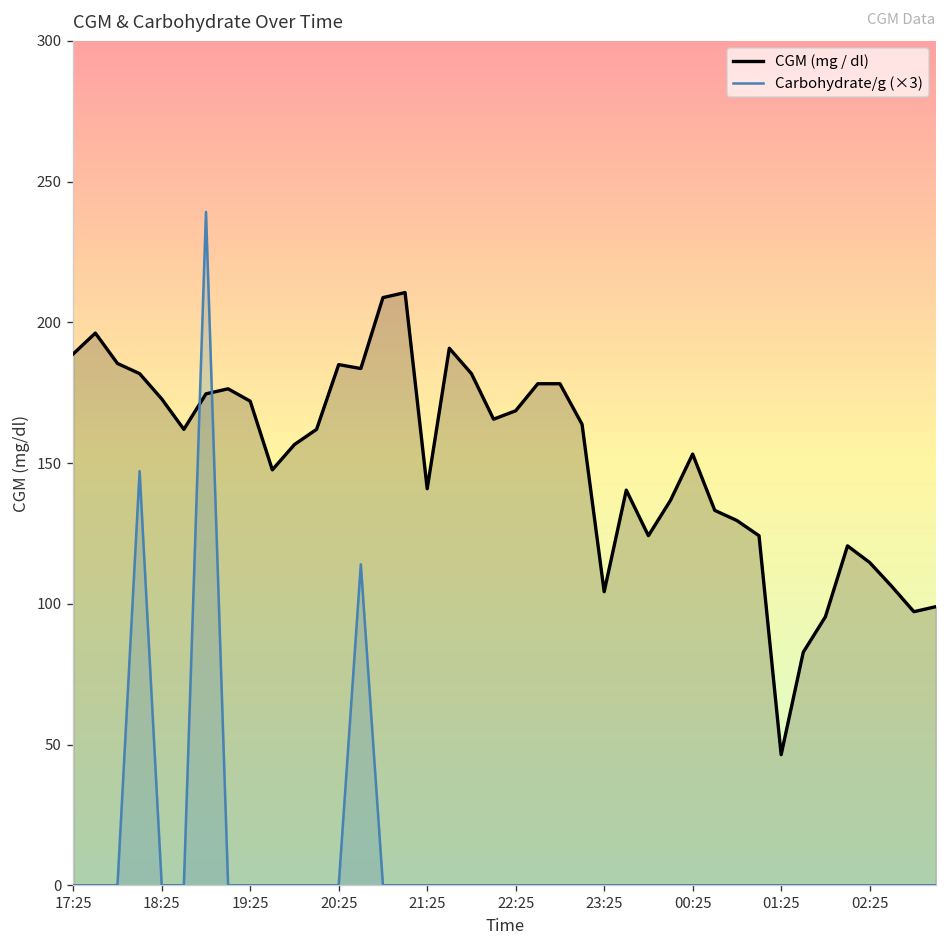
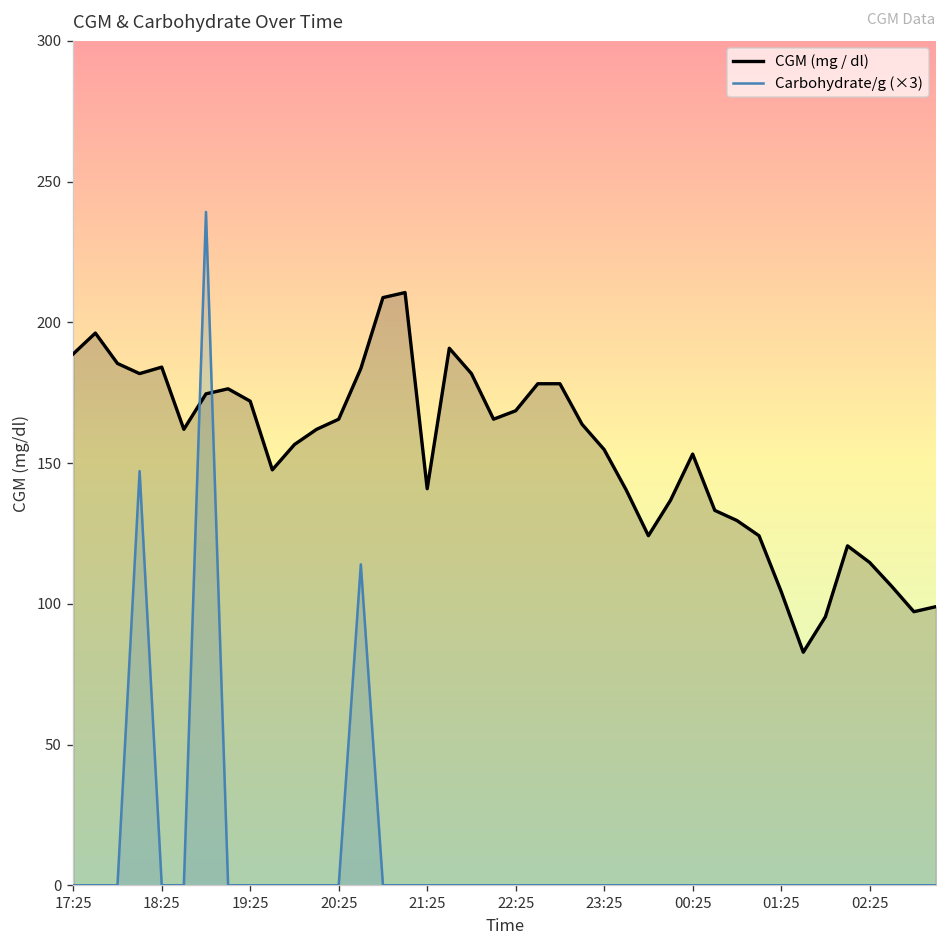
CGM (mg / dl), 18:25: 173 -> 184
CGM (mg / dl), 20:25: 185 -> 166
CGM (mg / dl), 23:25: 104 -> 155
CGM (mg / dl), 01:25: 46 -> 104
